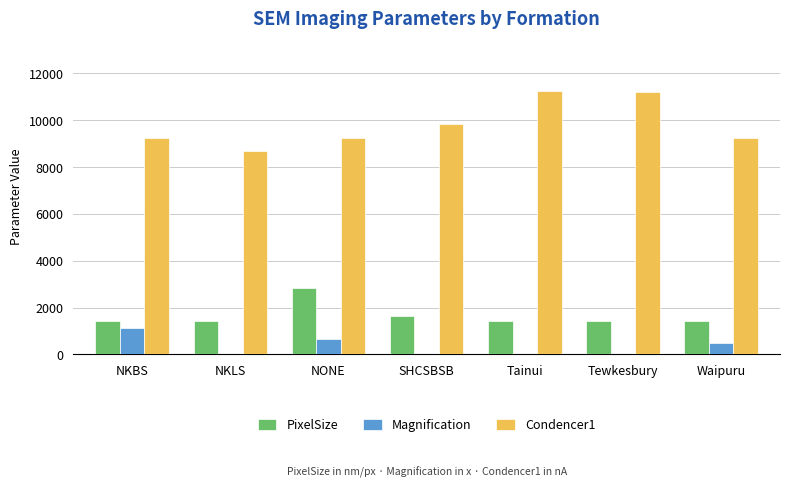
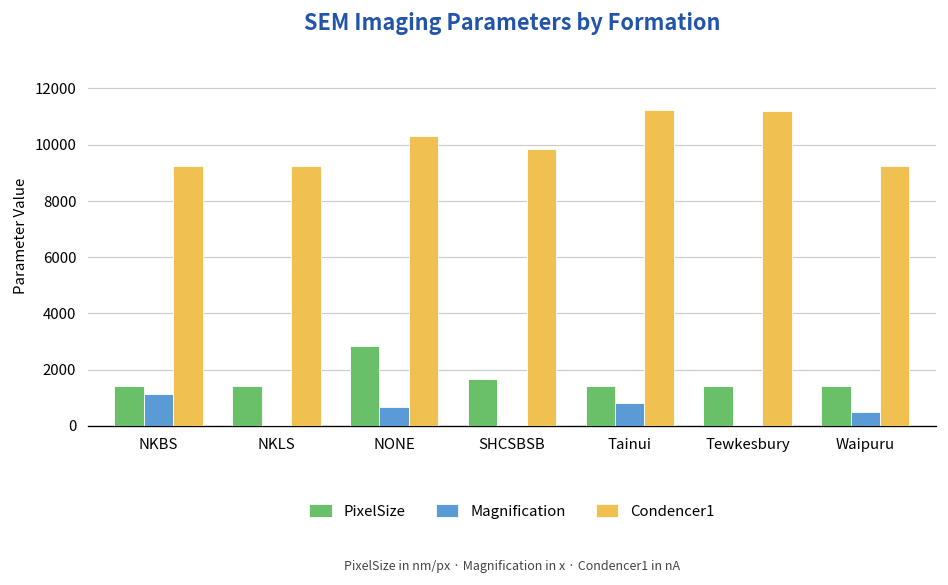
Condencer1, NKLS: 8700 -> 9200
Condencer1, NONE: 9200 -> 10300
Magnification, Tainui: 0 -> 800
